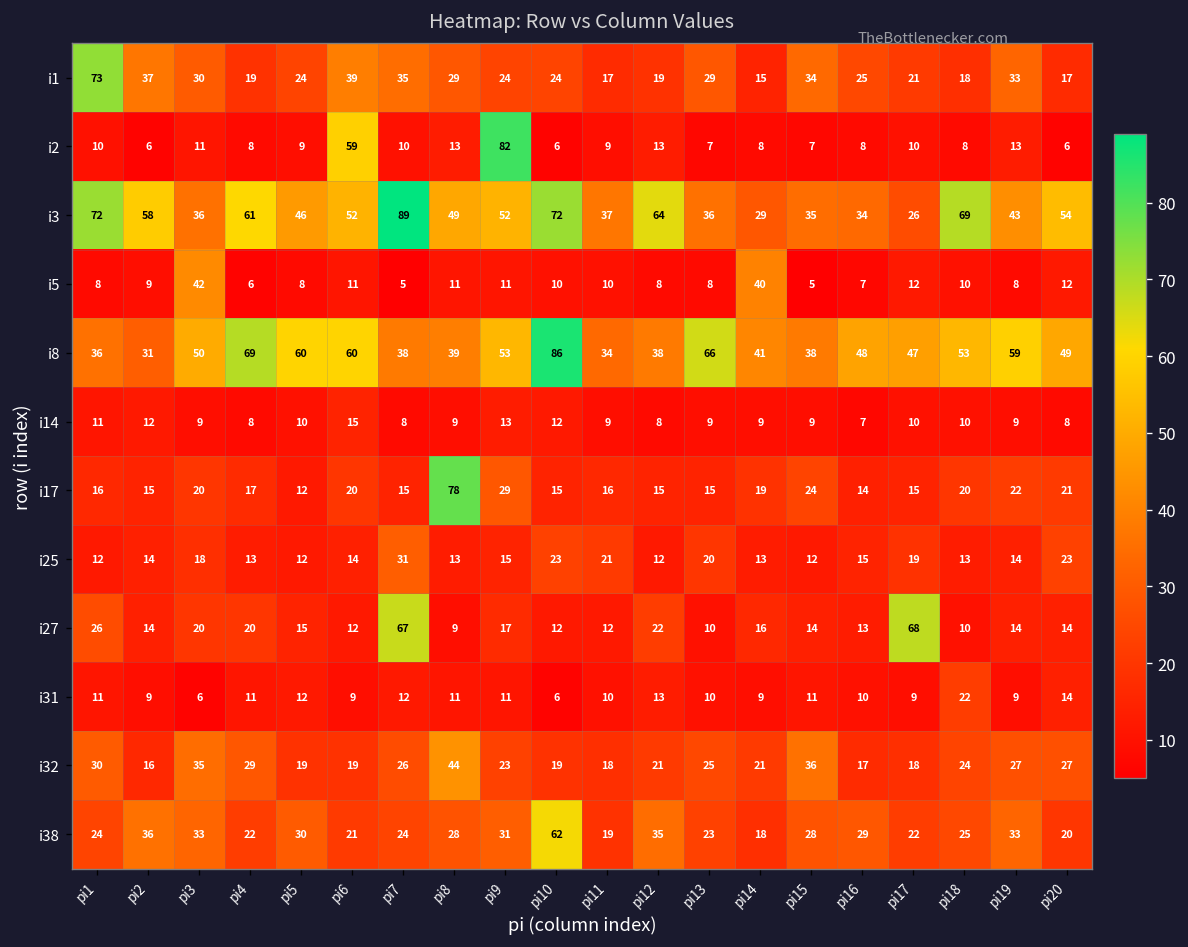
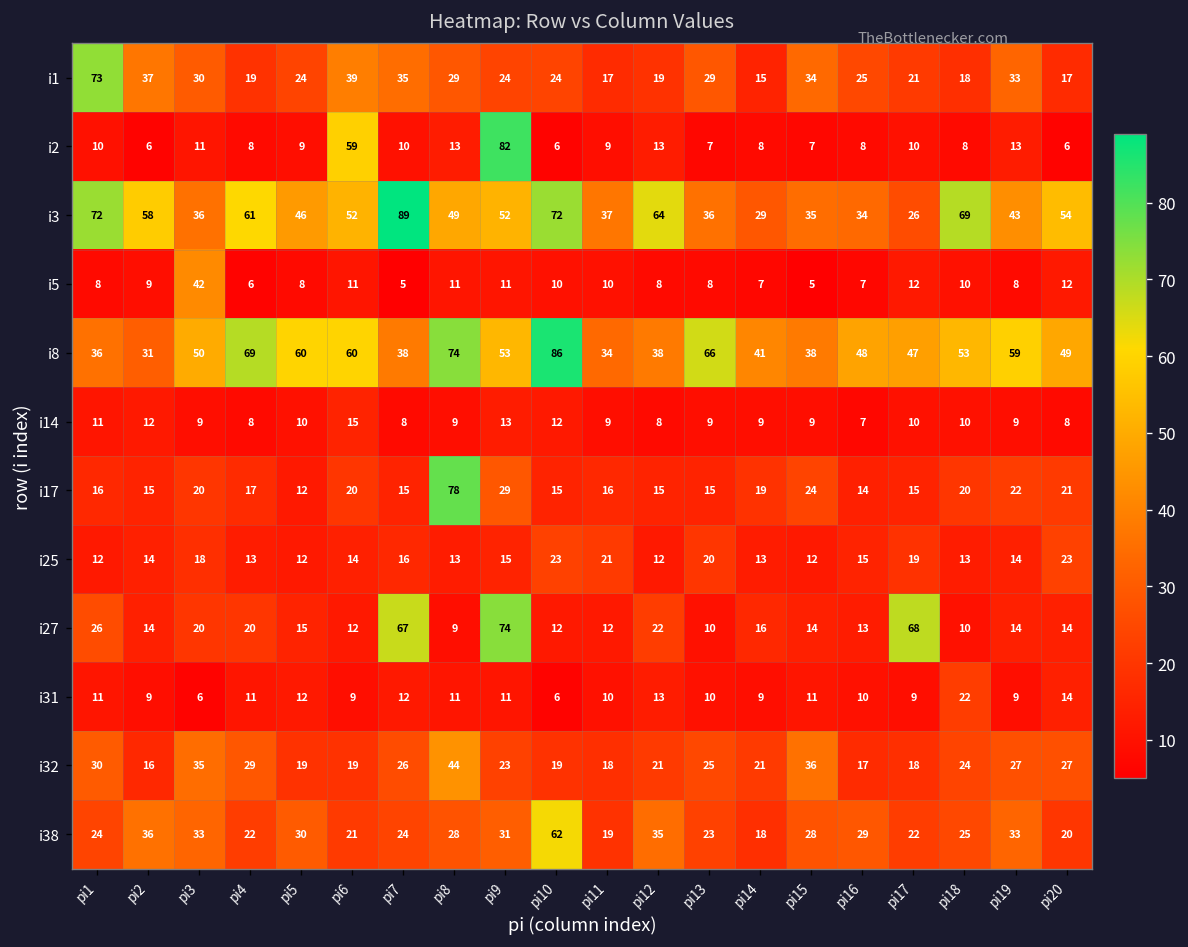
i5, pi14: 40 -> 7
i8, pi8: 39 -> 74
i25, pi7: 31 -> 16
i27, pi9: 17 -> 74
